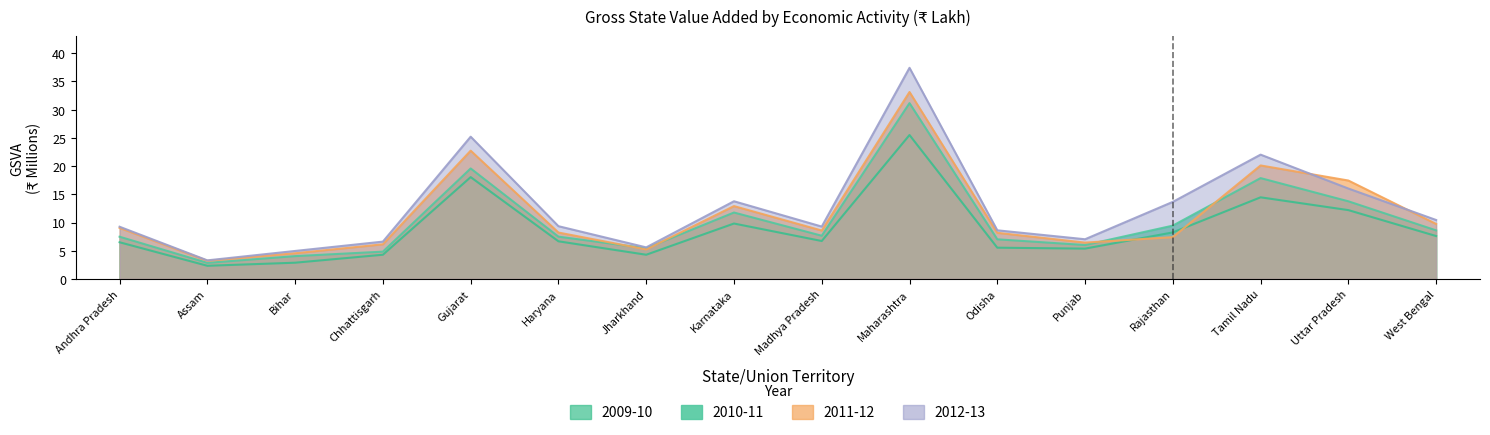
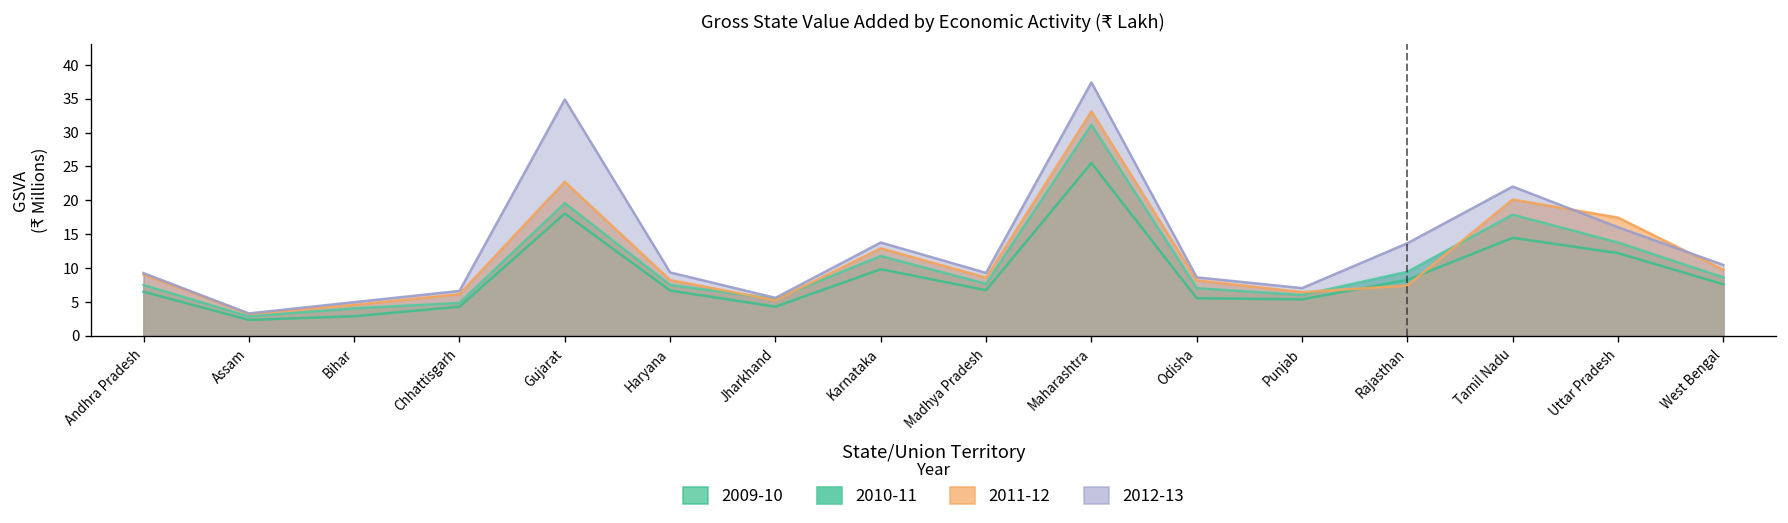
2012-13, Gujarat: 25 -> 35
